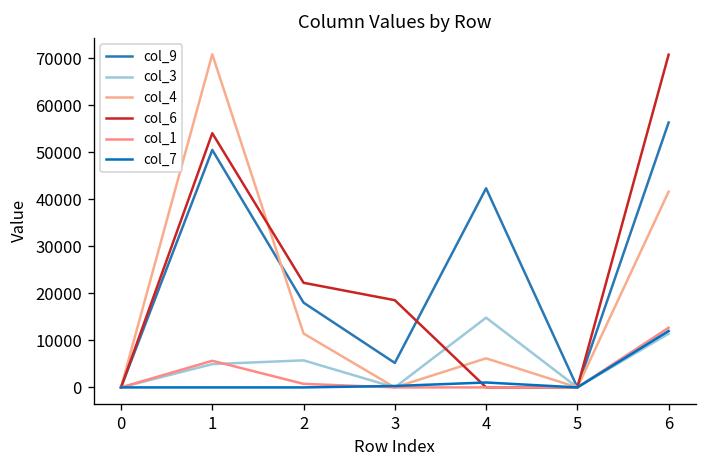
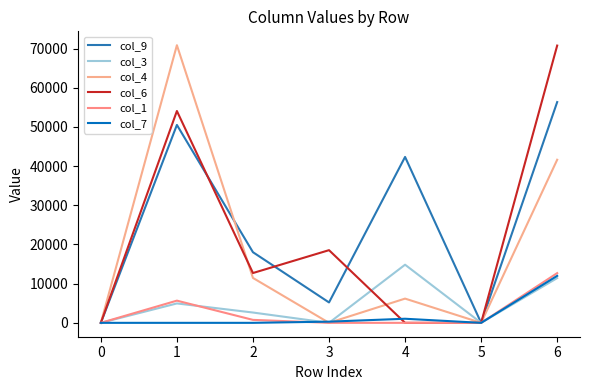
col_3, 2: 6000 -> 3000
col_6, 2: 22000 -> 13000
